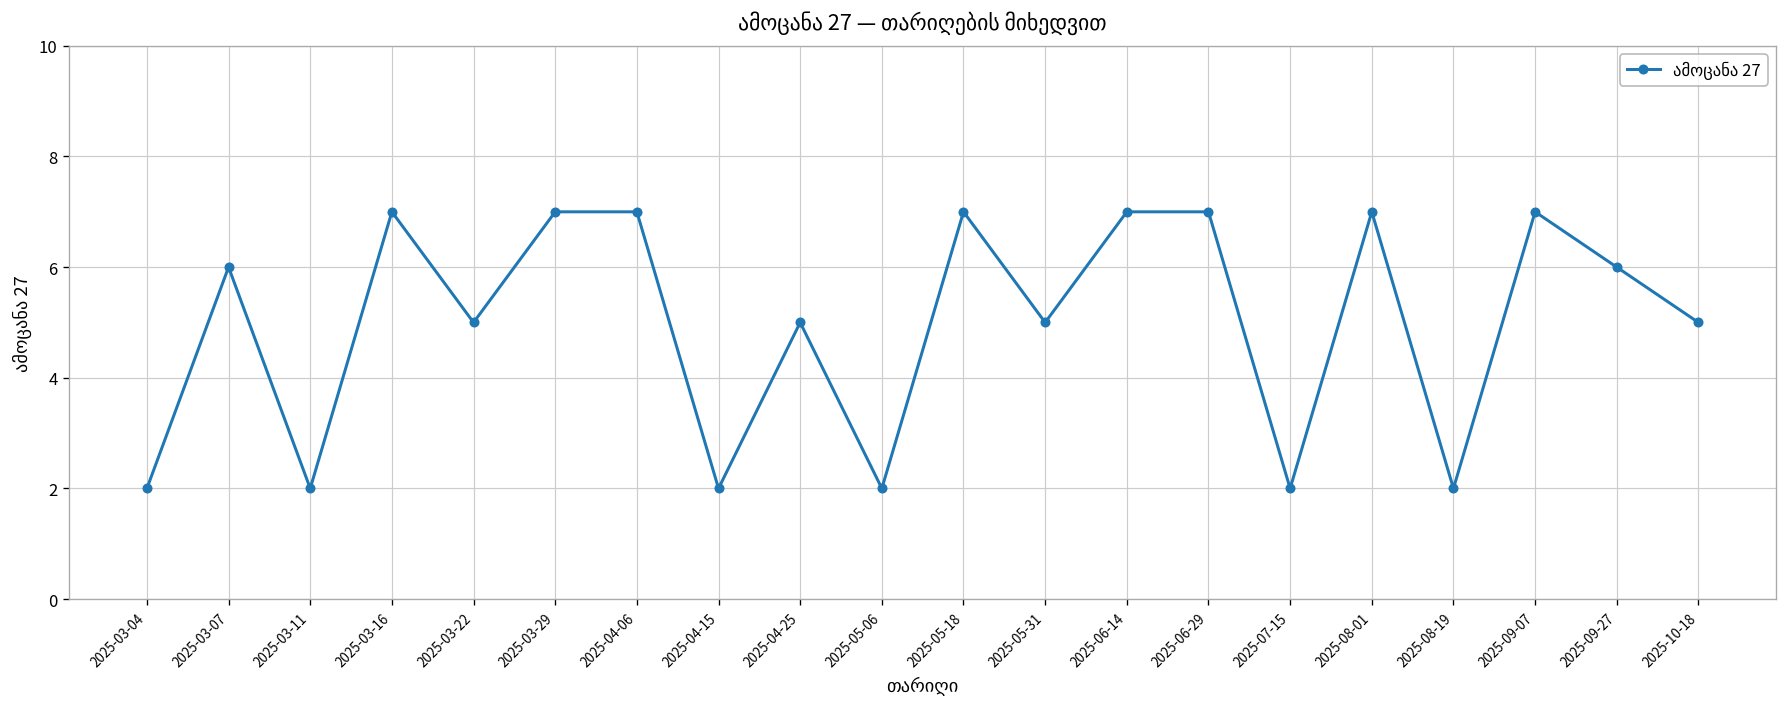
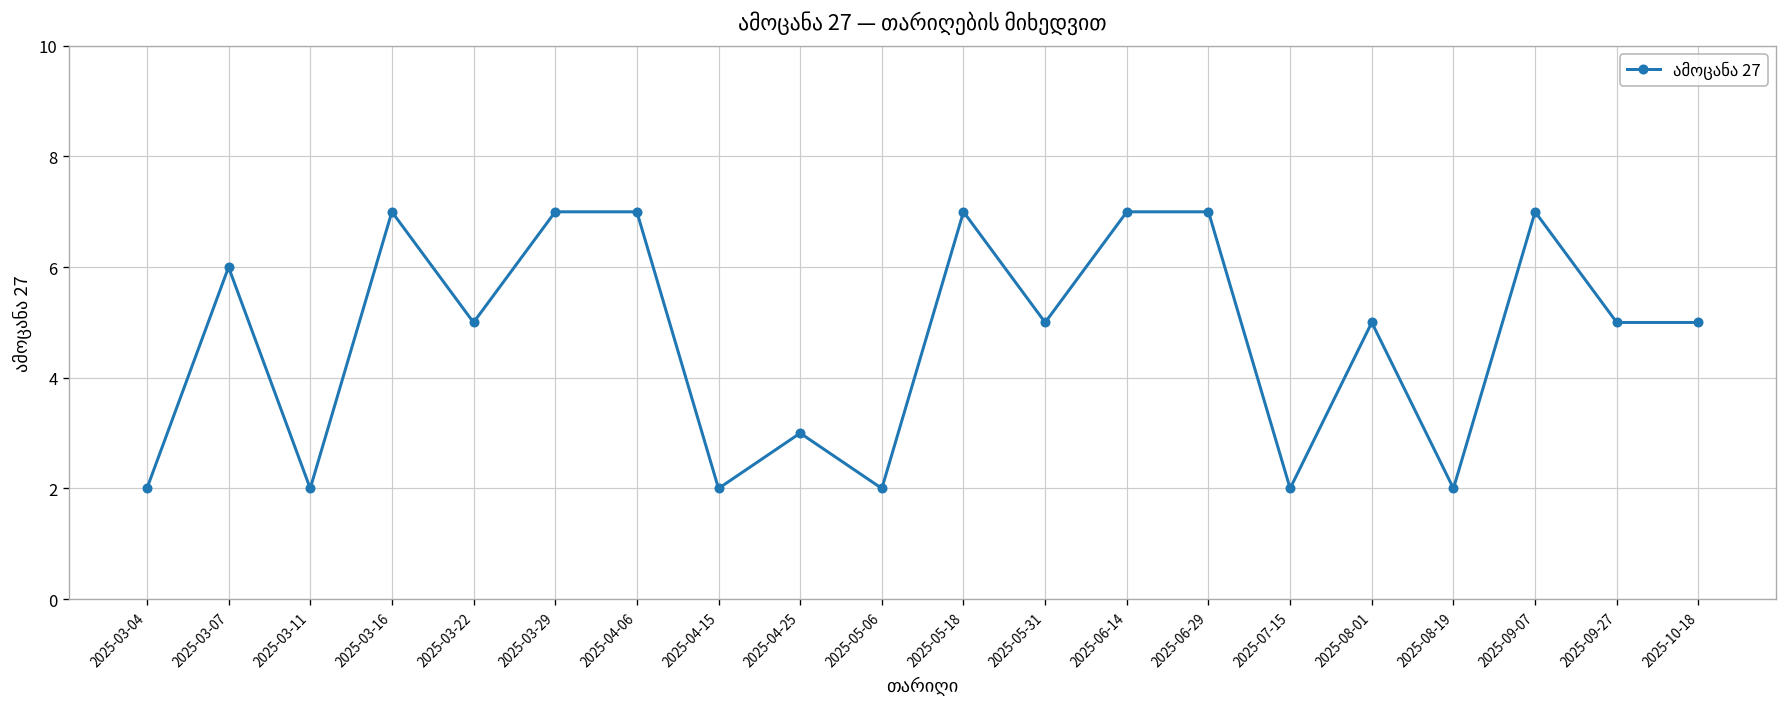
2025-04-25: 5 -> 3
2025-08-01: 7 -> 5
2025-09-27: 6 -> 5
